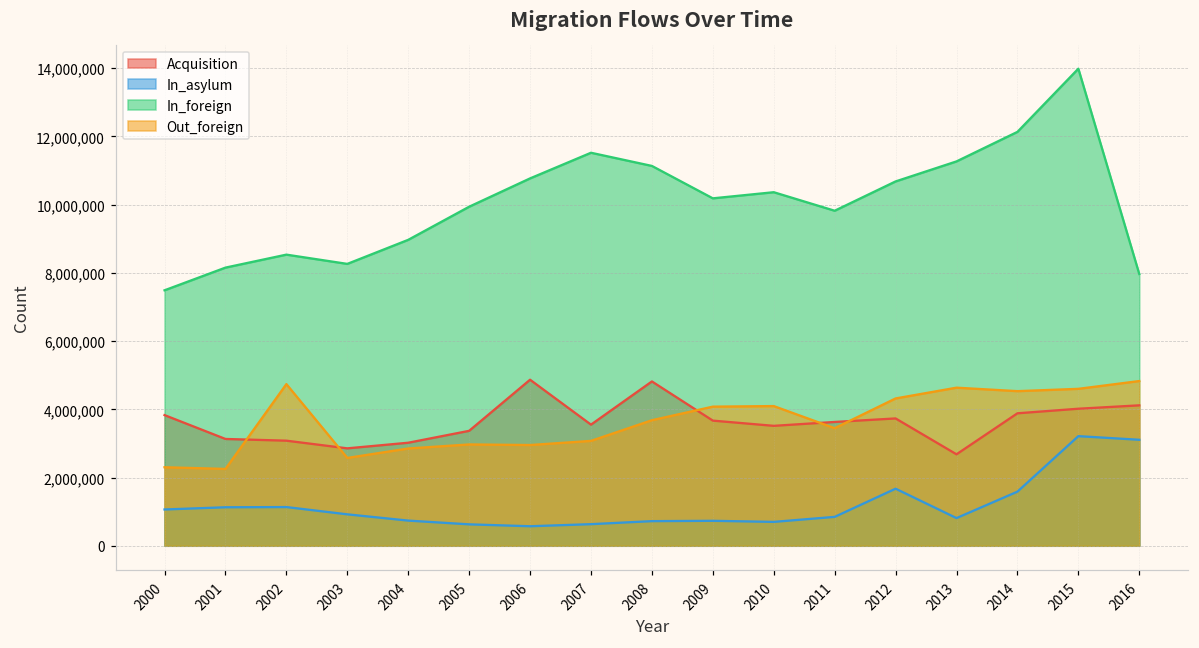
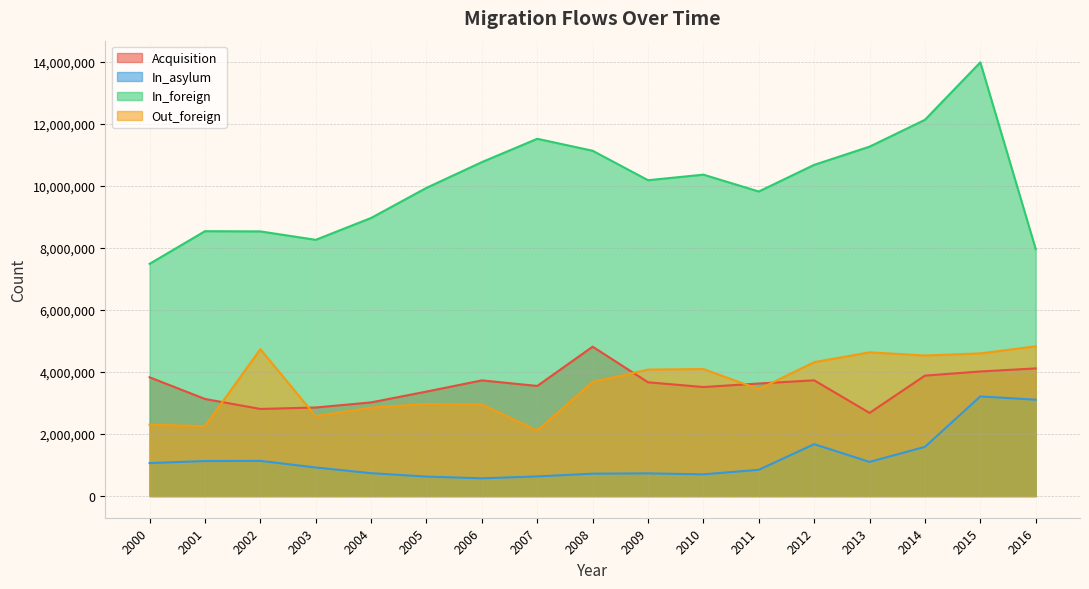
In_foreign, 2001: 8,200,000 -> 8,500,000
Acquisition, 2002: 3,100,000 -> 2,800,000
Acquisition, 2006: 4,900,000 -> 3,700,000
Out_foreign, 2007: 3,100,000 -> 2,100,000
In_asylum, 2013: 800,000 -> 1,100,000
